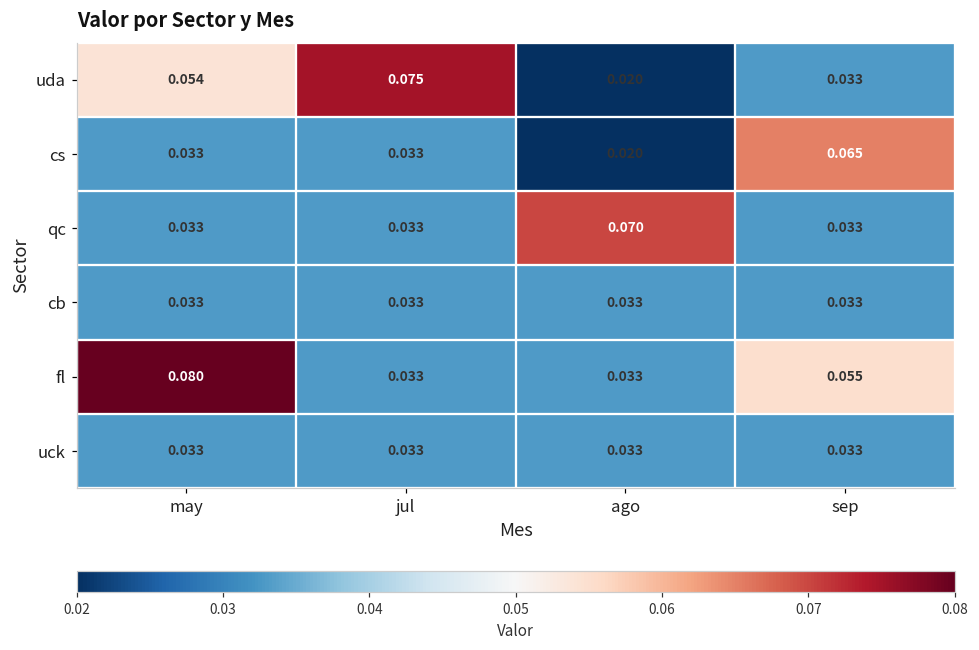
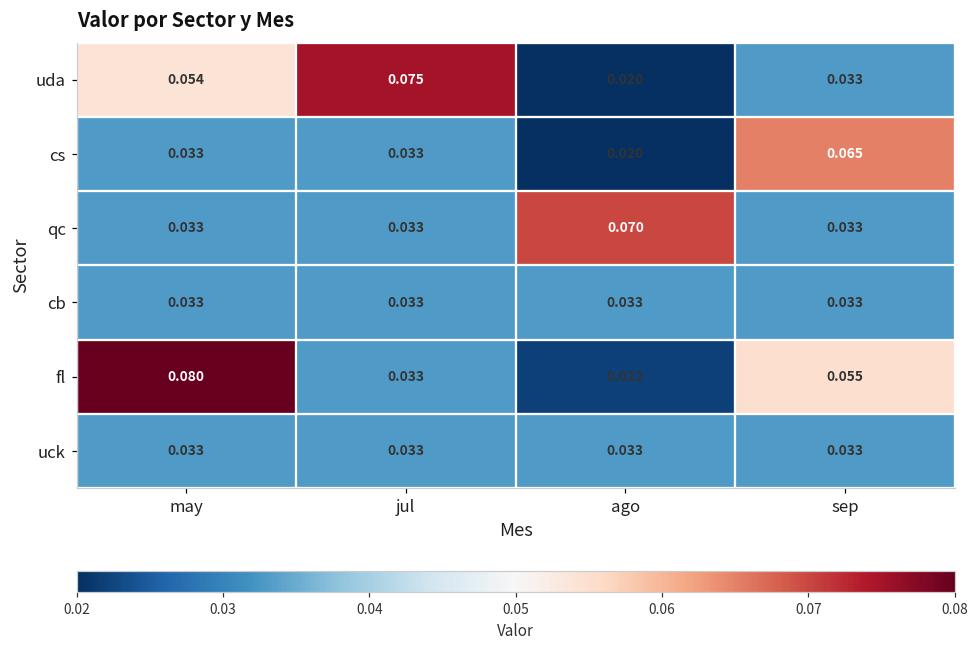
fl, ago: 0.033 -> 0.022
